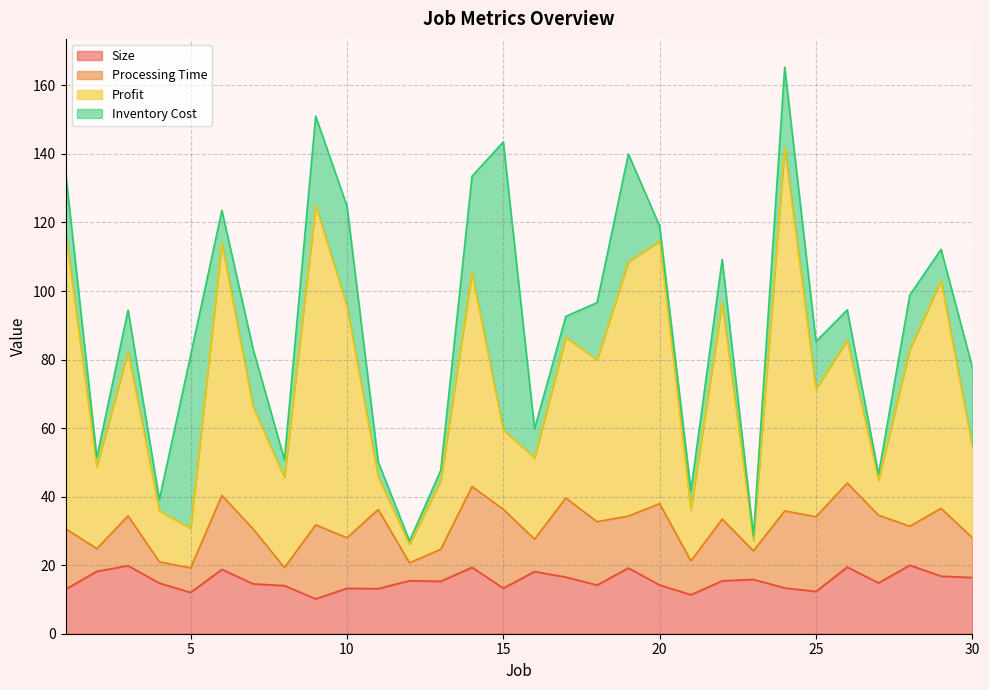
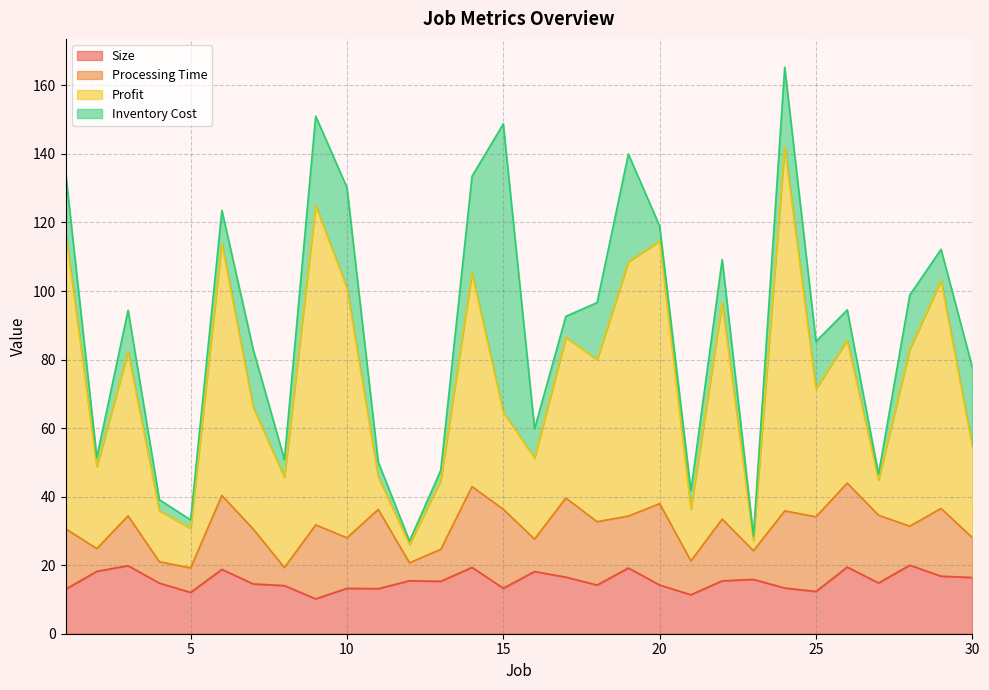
Inventory Cost, 5: 50 -> 2
Profit, 10: 68 -> 73
Profit, 15: 23 -> 28
